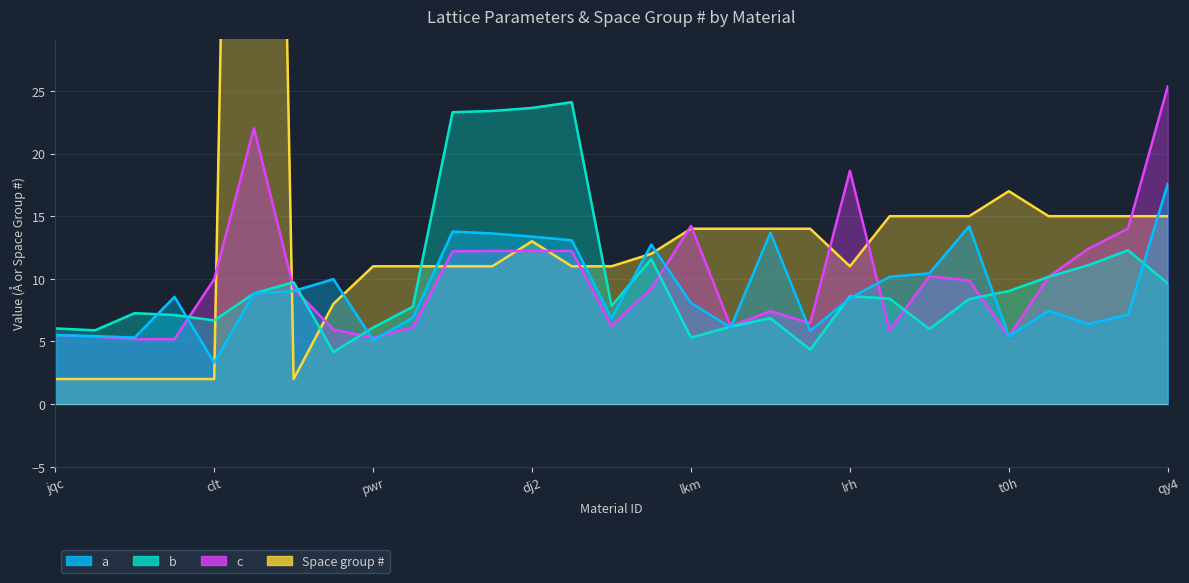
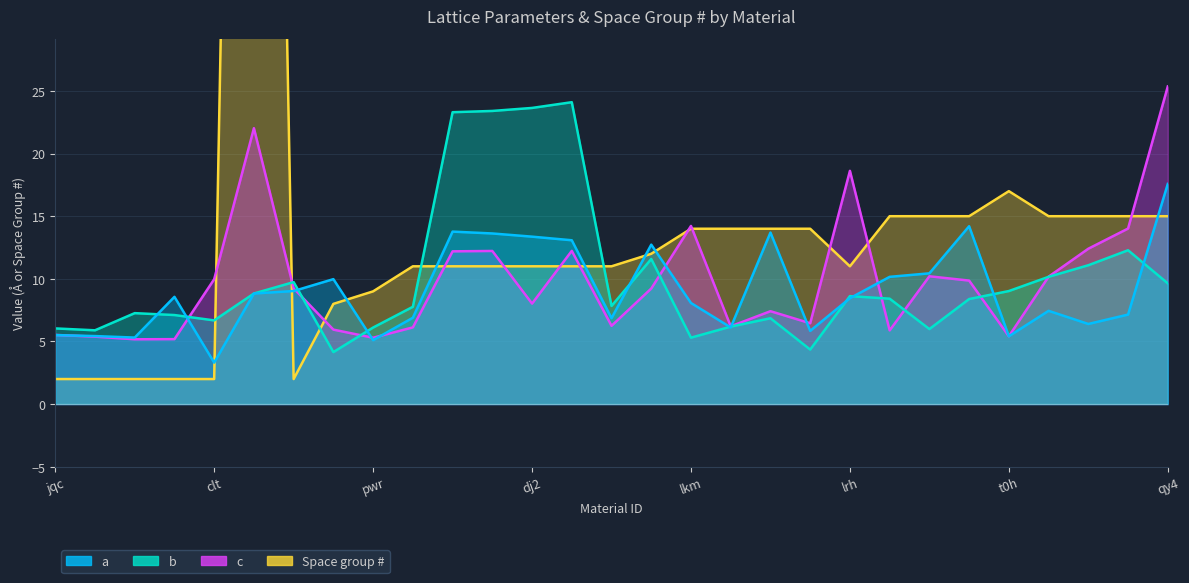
Space group #, pwr: 11 -> 9
Space group #, dj2: 13 -> 11
c, dj2: 12.2 -> 8.0
